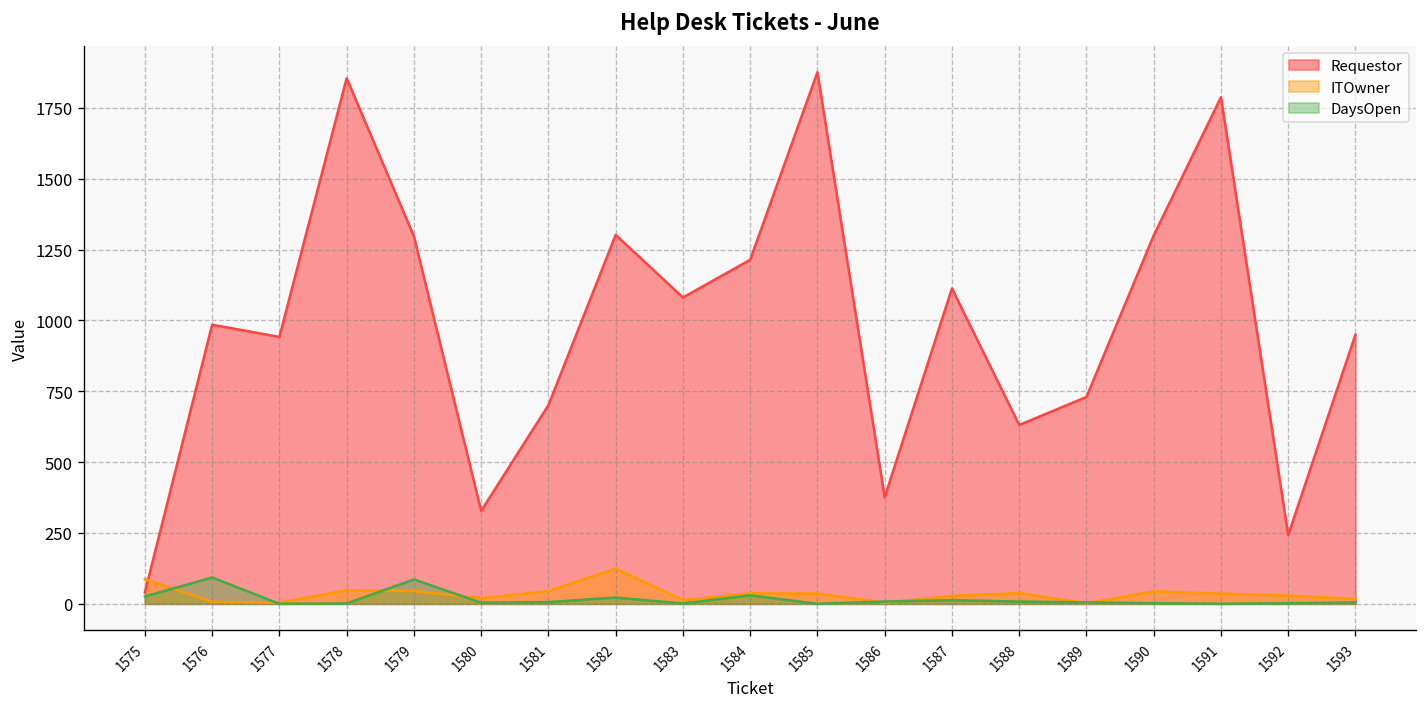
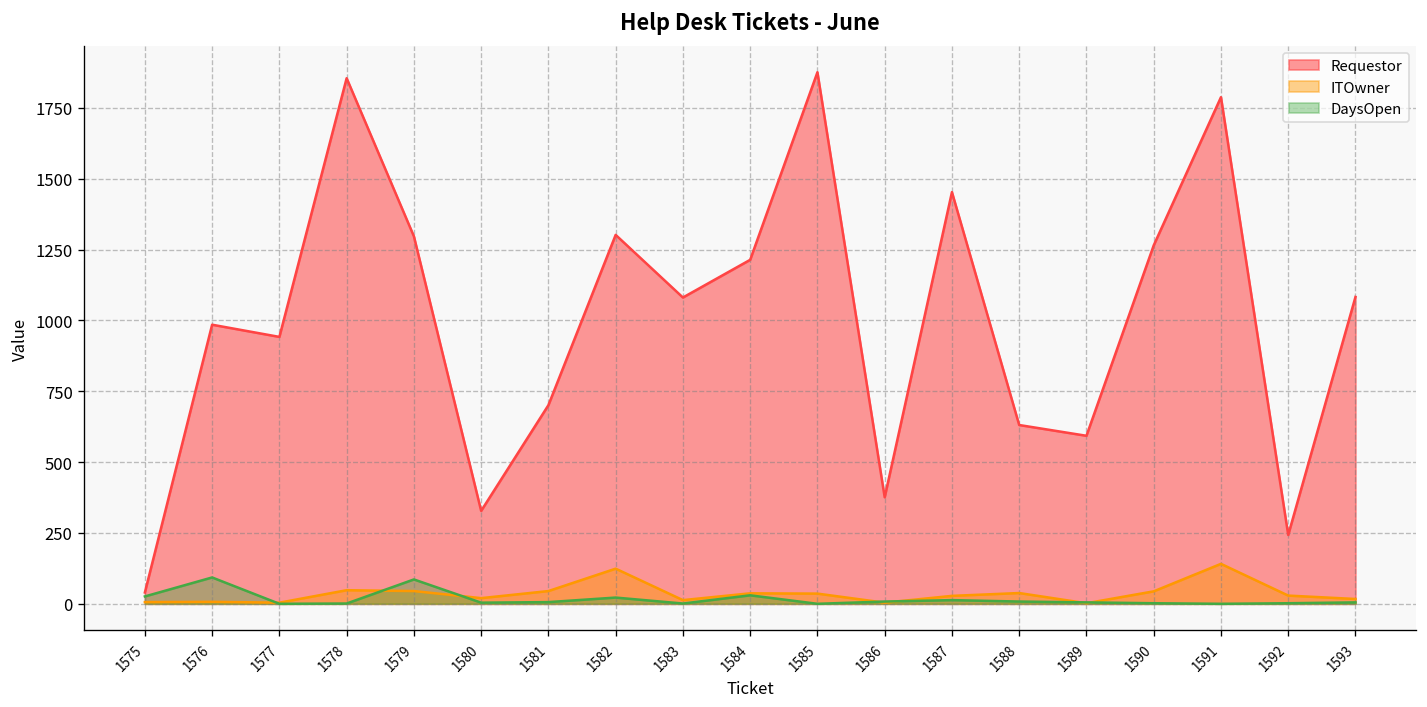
ITOwner, 1575: 90 -> 10
Requestor, 1587: 1110 -> 1450
Requestor, 1589: 730 -> 590
Requestor, 1590: 1300 -> 1270
ITOwner, 1591: 40 -> 140
Requestor, 1593: 950 -> 1080
